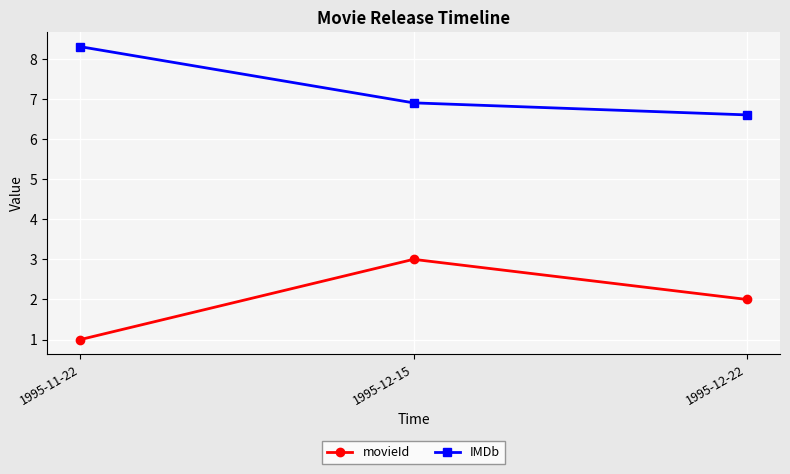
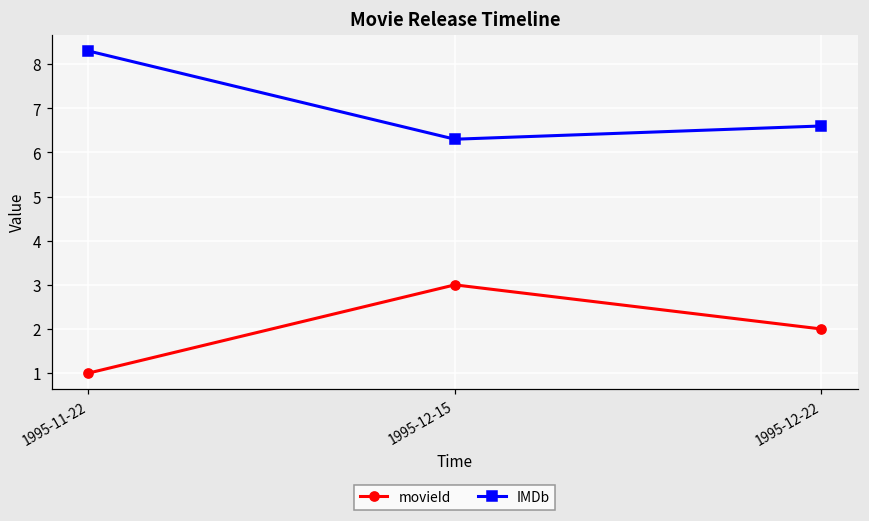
IMDb, 1995-12-15: 6.9 -> 6.3
